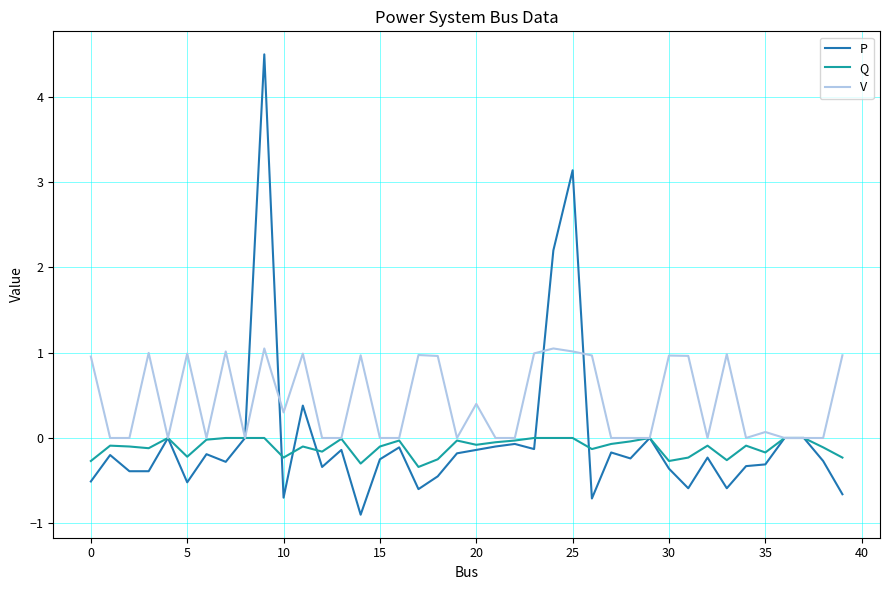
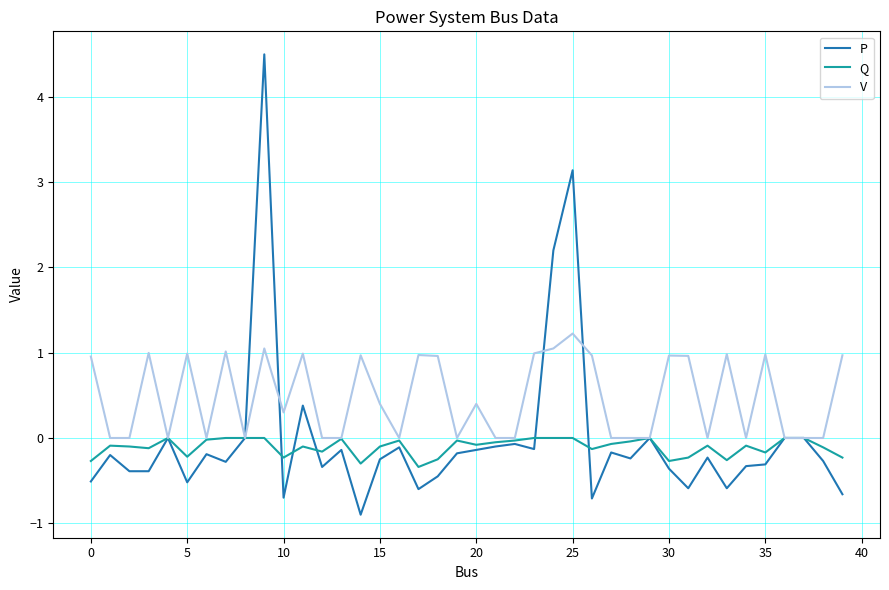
V, 15: 0.0 -> 0.4
V, 25: 1.0 -> 1.2
V, 35: 0.1 -> 1.0
